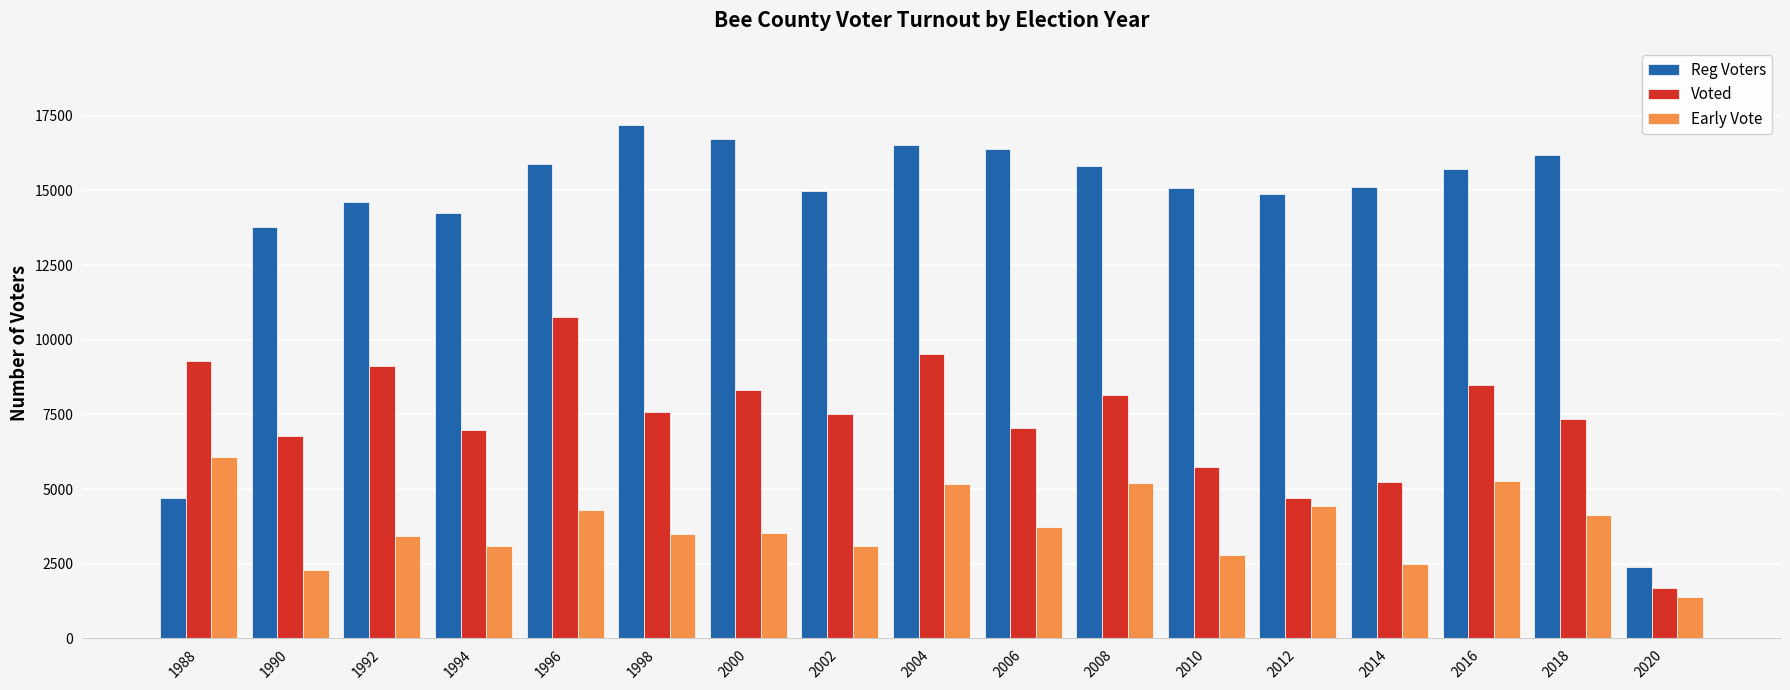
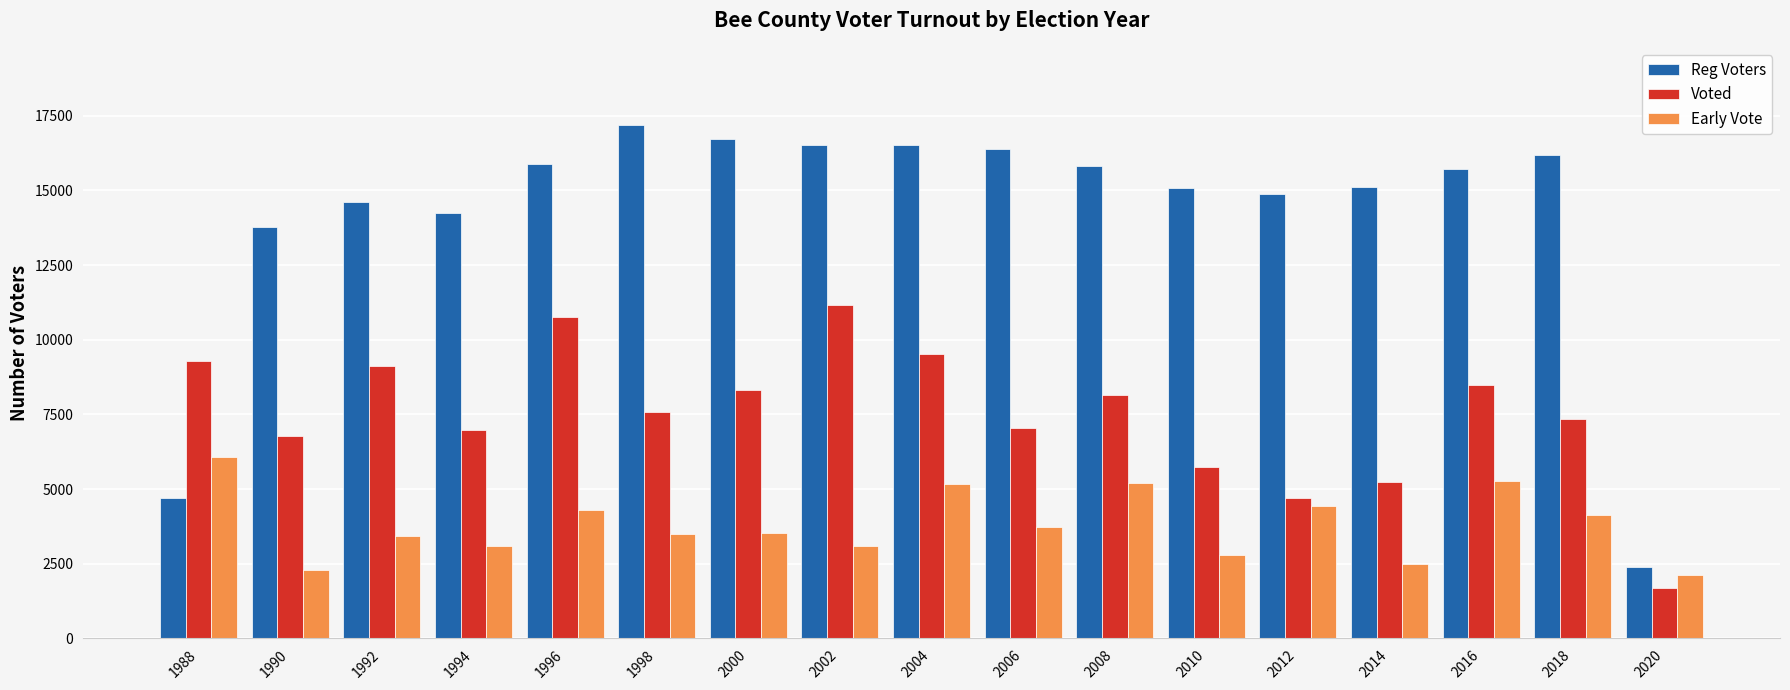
Reg Voters, 2002: 15000 -> 16500
Voted, 2002: 7500 -> 11200
Early Vote, 2020: 1400 -> 2100
